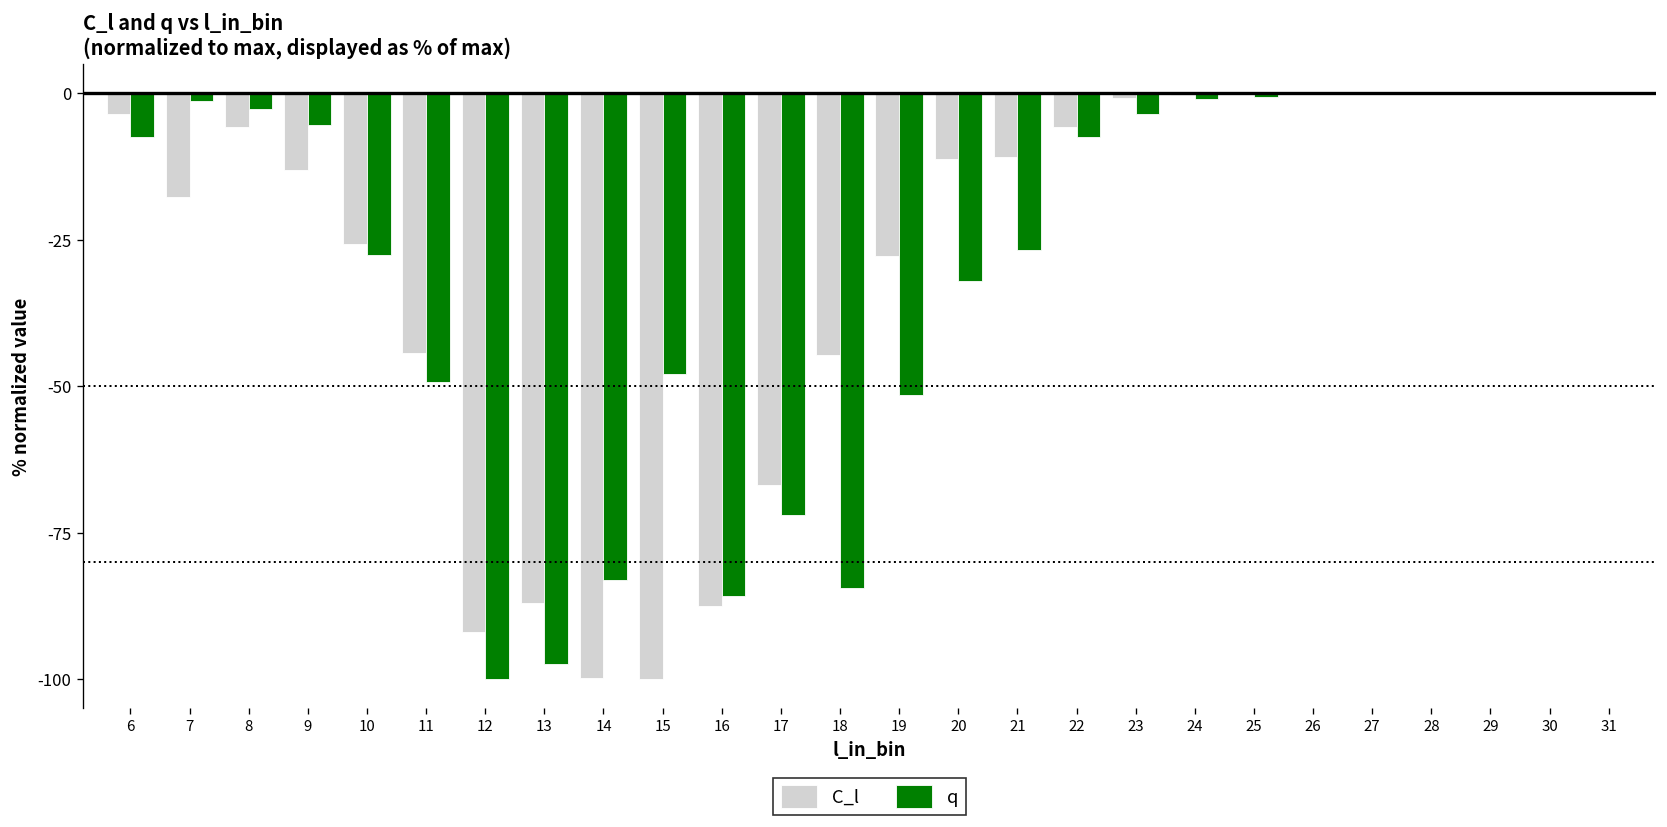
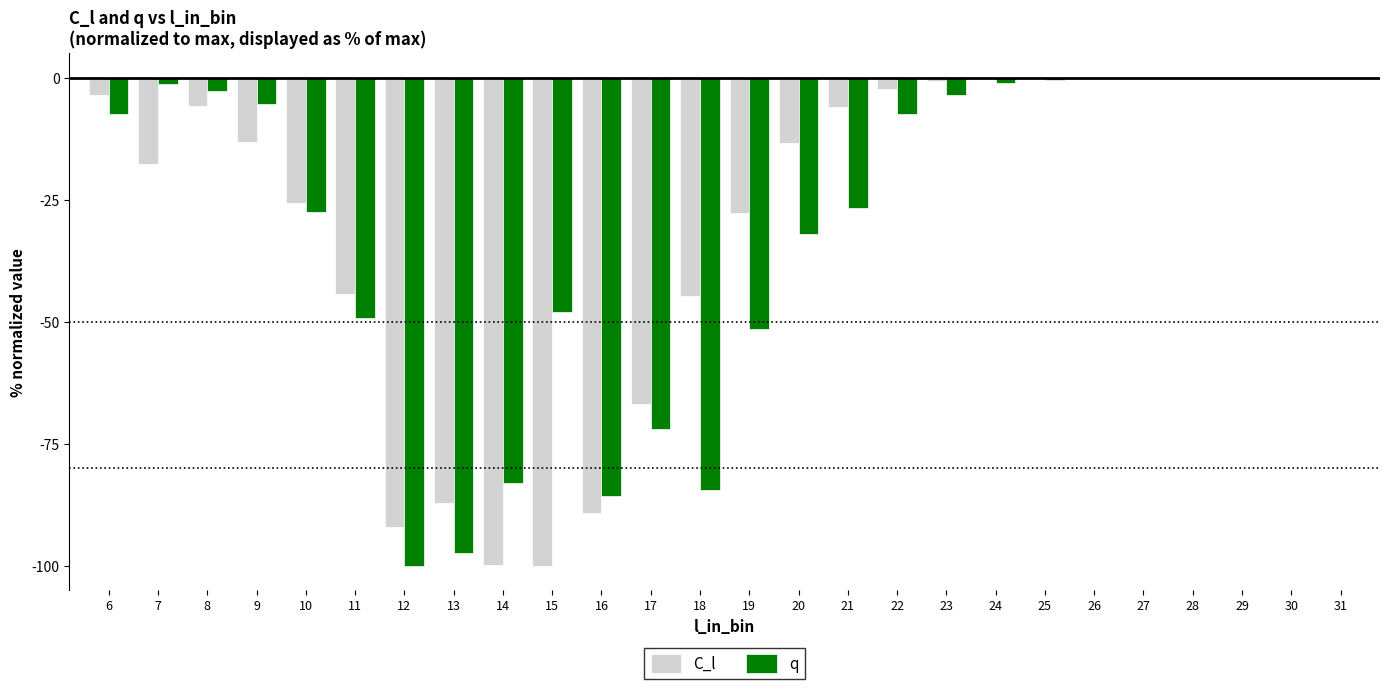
C_l, 16: -88 -> -89
C_l, 20: -11 -> -13
C_l, 21: -11 -> -6
C_l, 22: -6 -> -2
